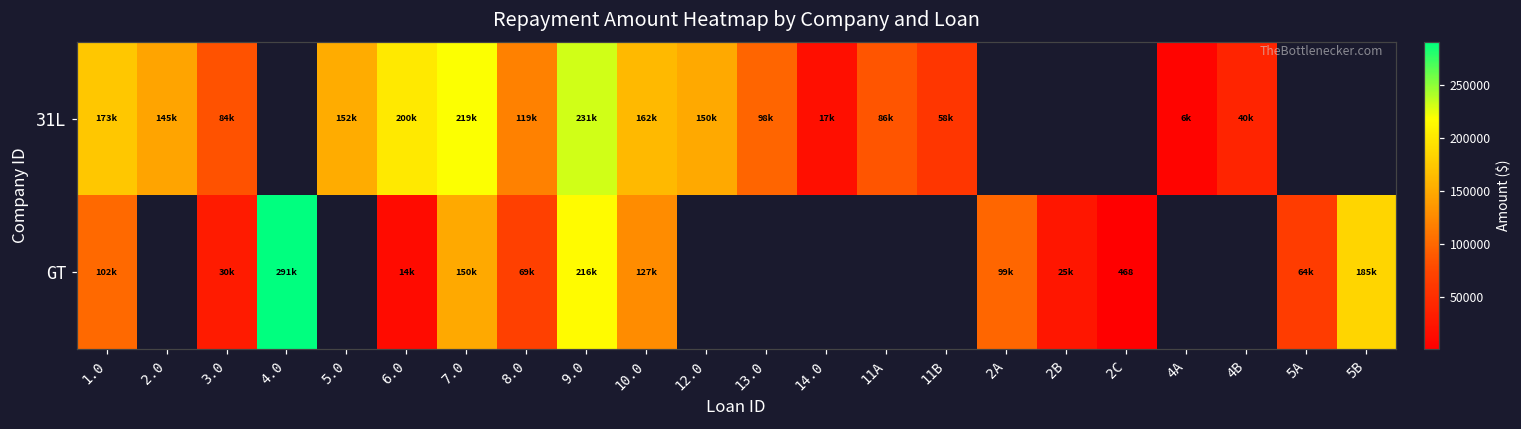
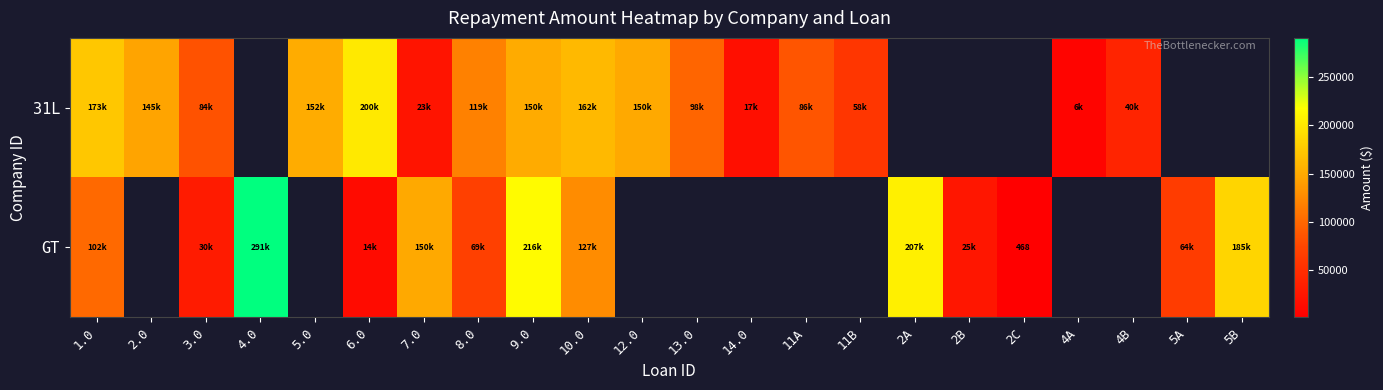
31L, 7.0: 219k -> 23k
31L, 9.0: 231k -> 150k
GT, 2A: 99k -> 207k
